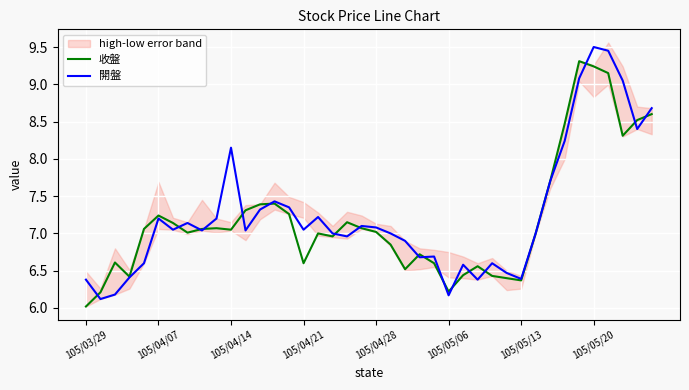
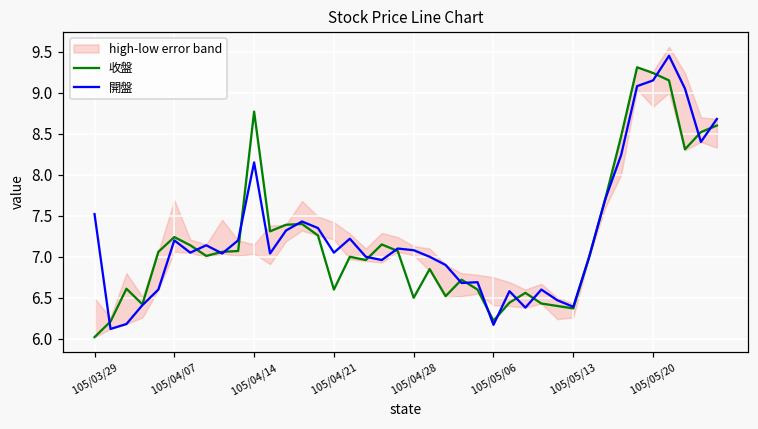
開盤, 105/03/29: 6.4 -> 7.5
收盤, 105/04/14: 7.1 -> 8.8
收盤, 105/04/28: 7.0 -> 6.5
開盤, 105/05/20: 9.5 -> 9.2
